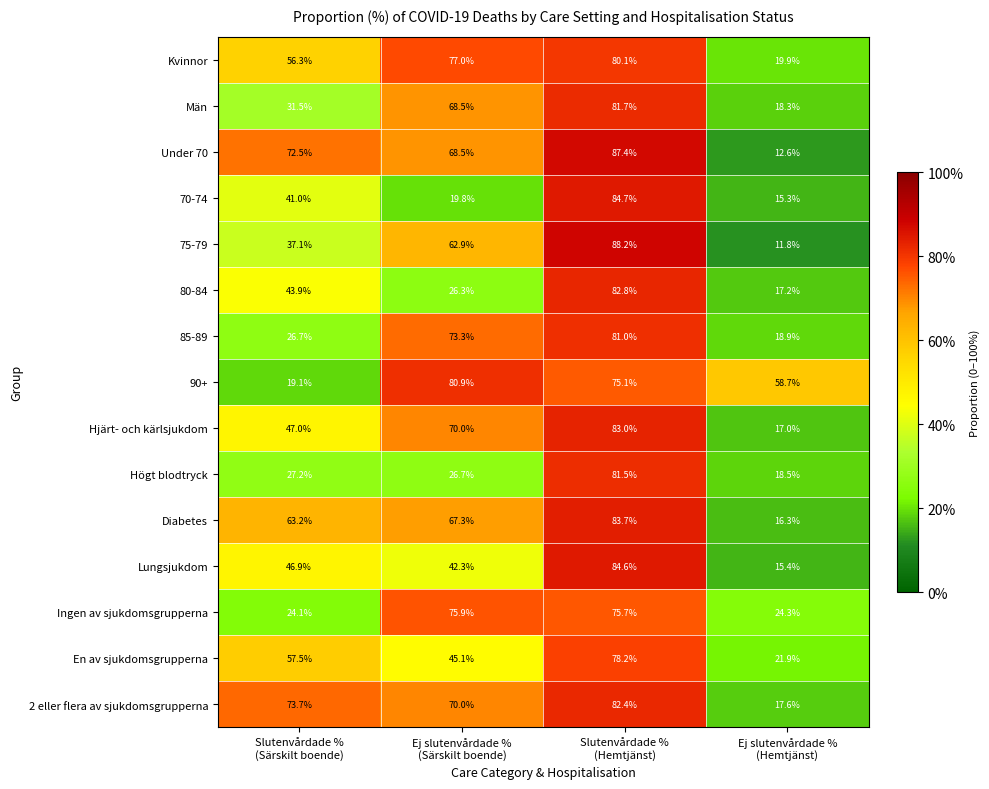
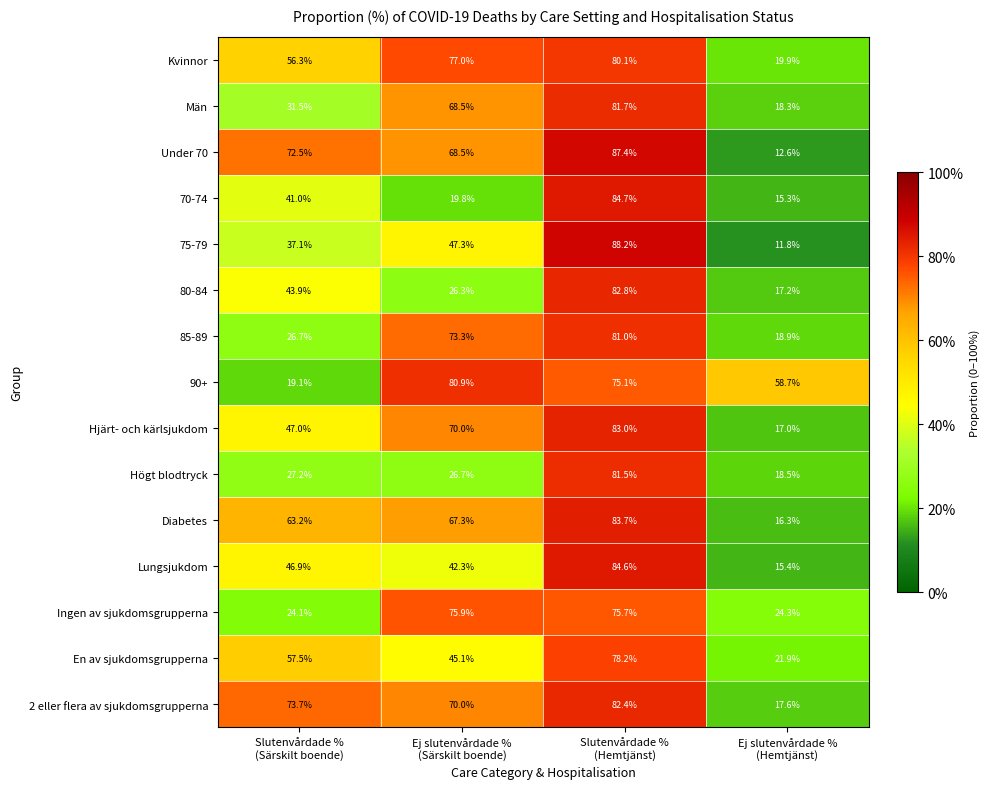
75-79, Ej slutenvårdade % (Särskilt boende): 62.9% -> 47.3%
